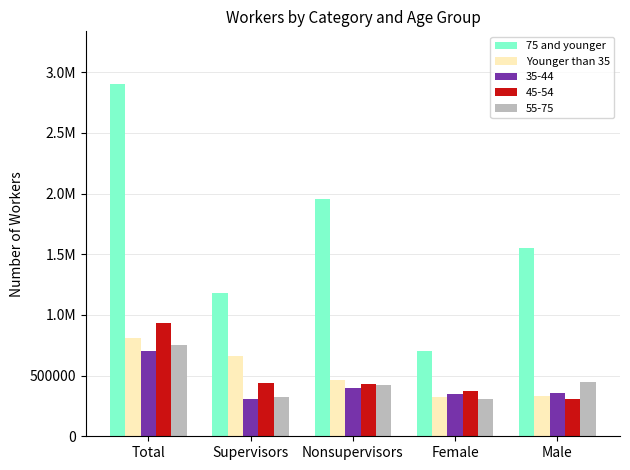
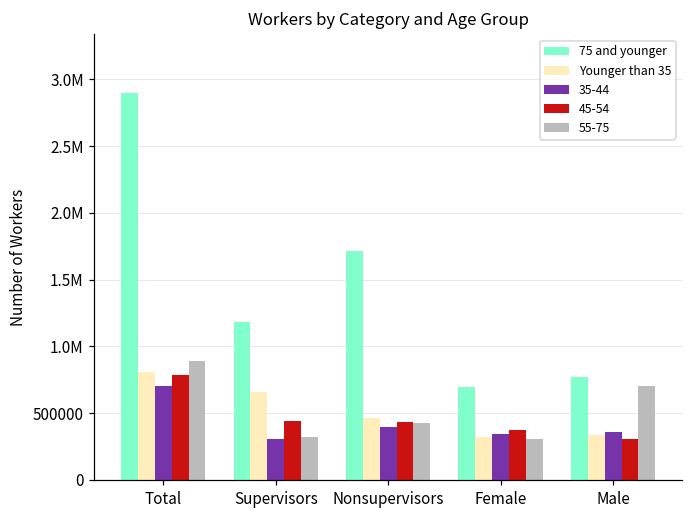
45-54, Total: 930000 -> 780000
55-75, Total: 750000 -> 890000
75 and younger, Nonsupervisors: 1950000 -> 1720000
75 and younger, Male: 1560000 -> 770000
55-75, Male: 450000 -> 700000
